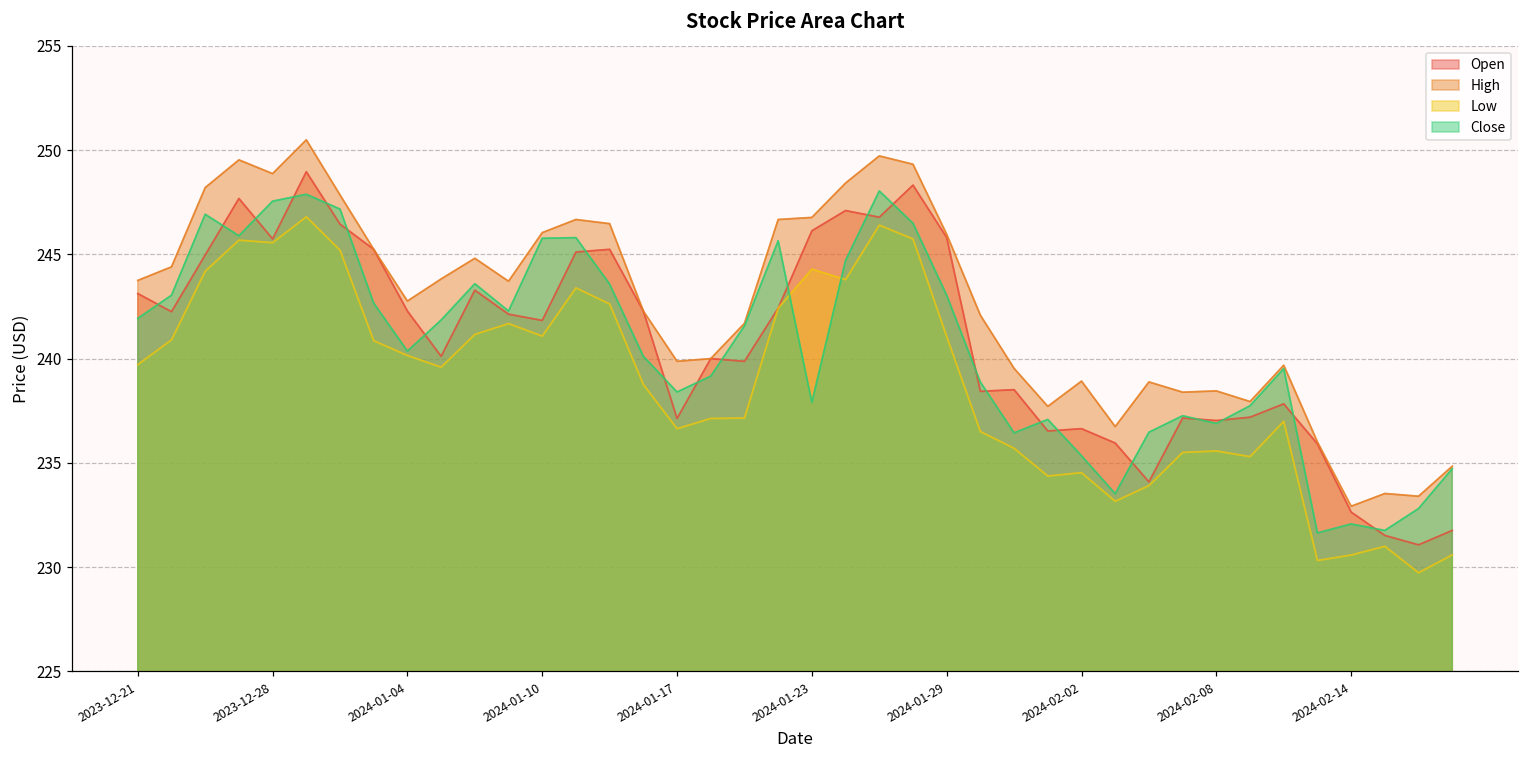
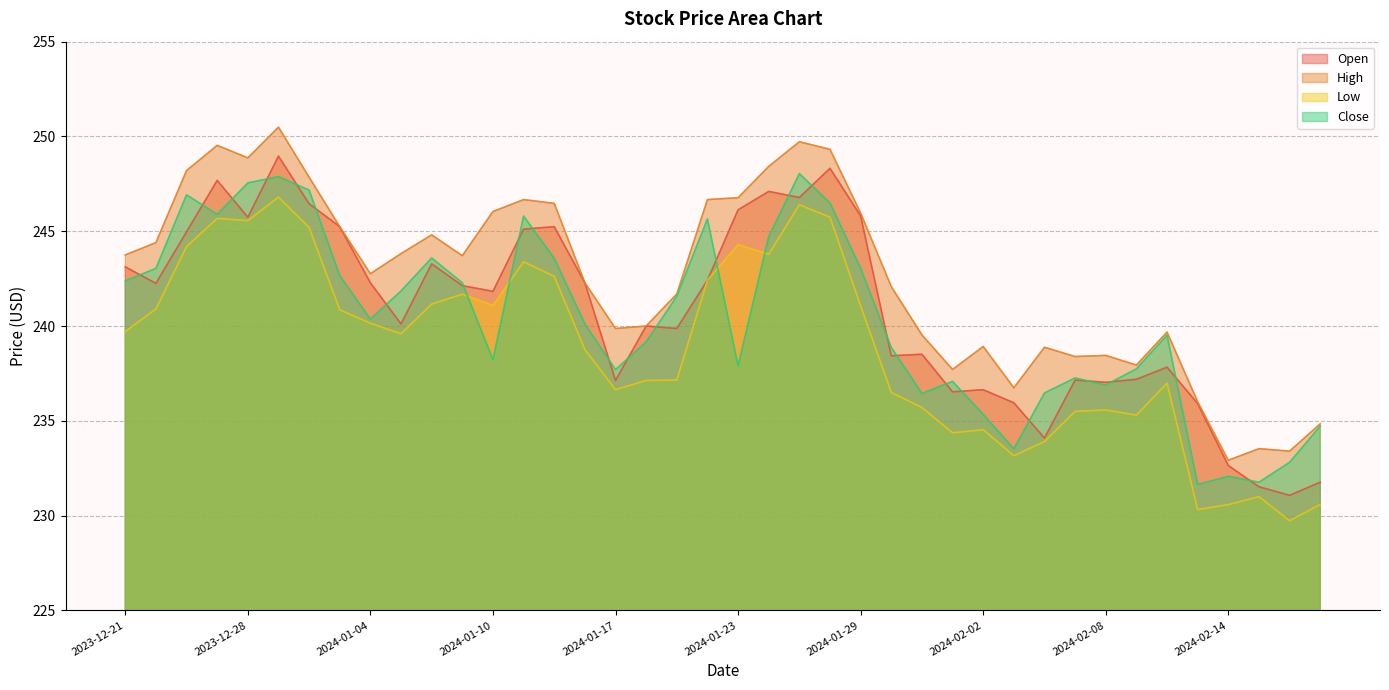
Close, 2023-12-21: 241.9 -> 242.4
Close, 2024-01-10: 245.8 -> 238.2
Close, 2024-01-17: 238.4 -> 237.7
